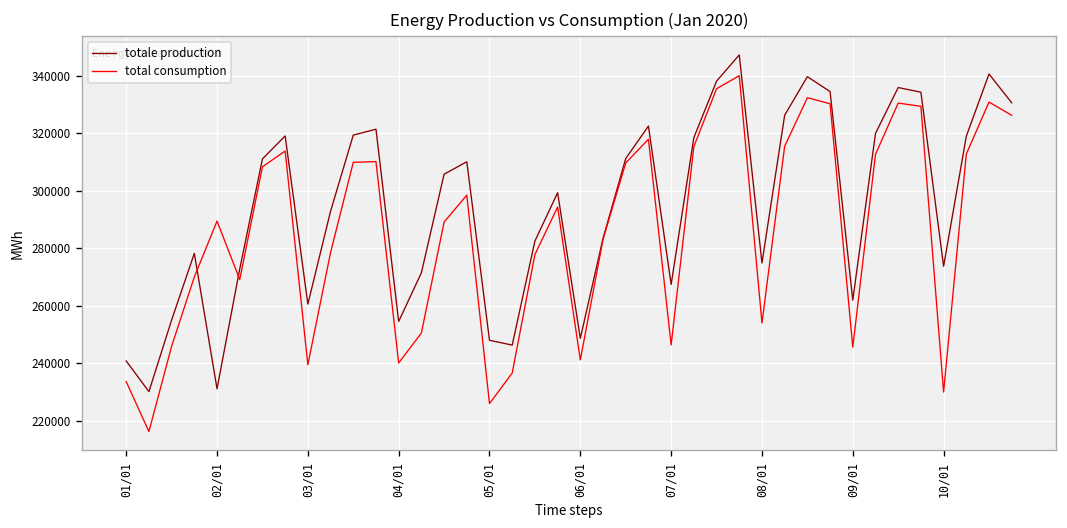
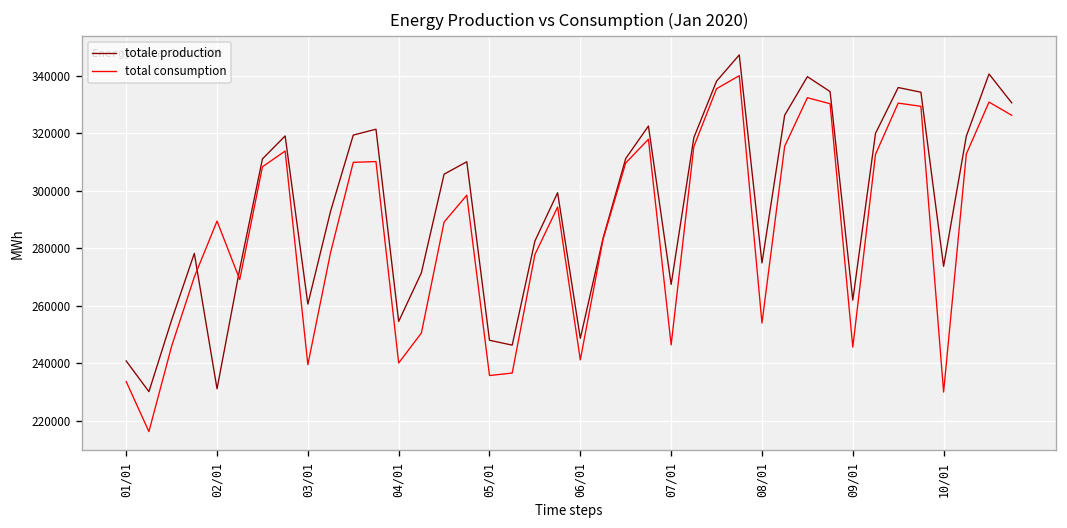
total consumption, 05/01: 226000 -> 236000
